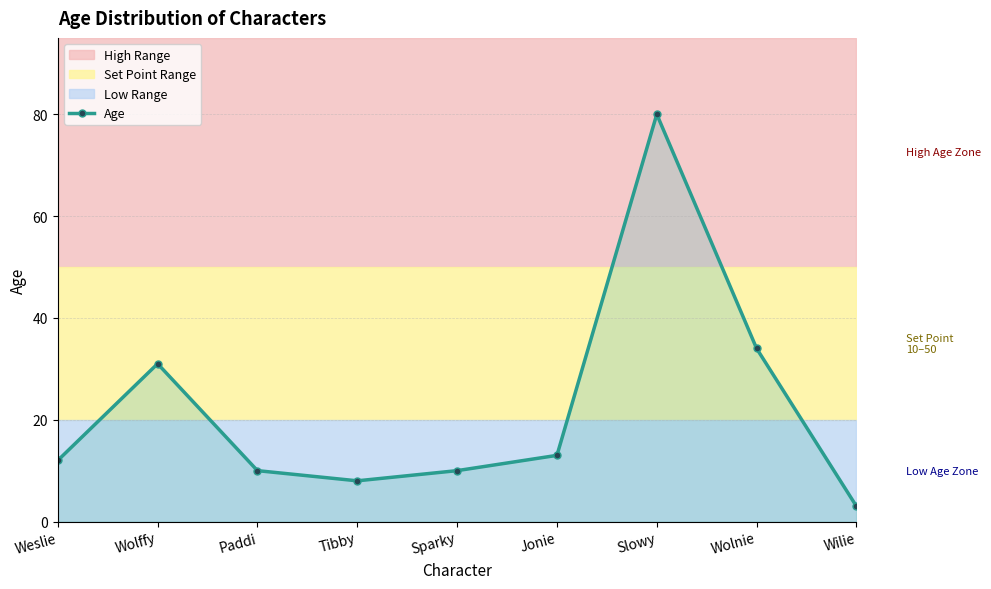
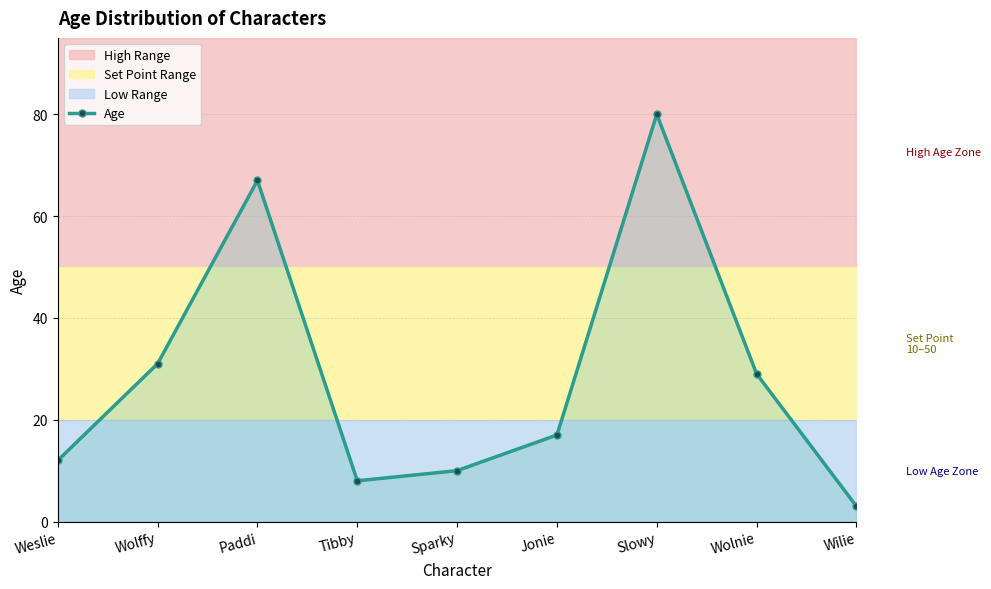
Age, Paddi: 10 -> 67
Age, Jonie: 13 -> 17
Age, Wolnie: 34 -> 29
